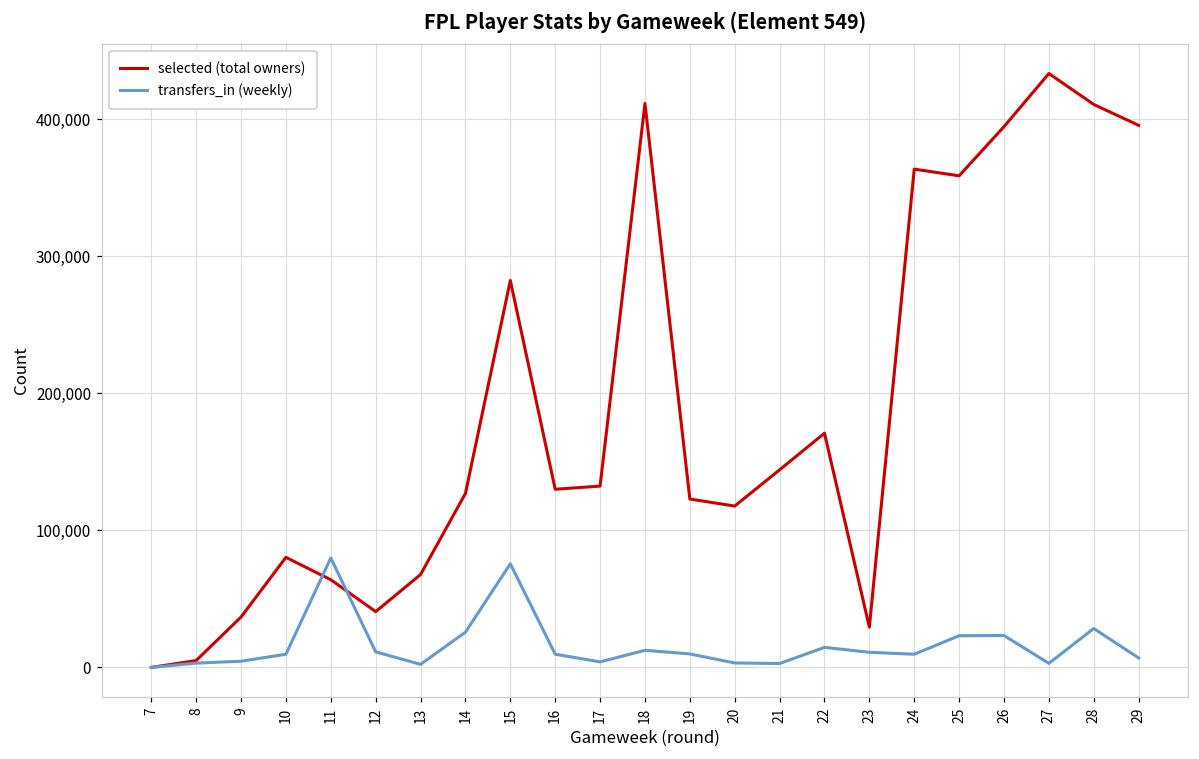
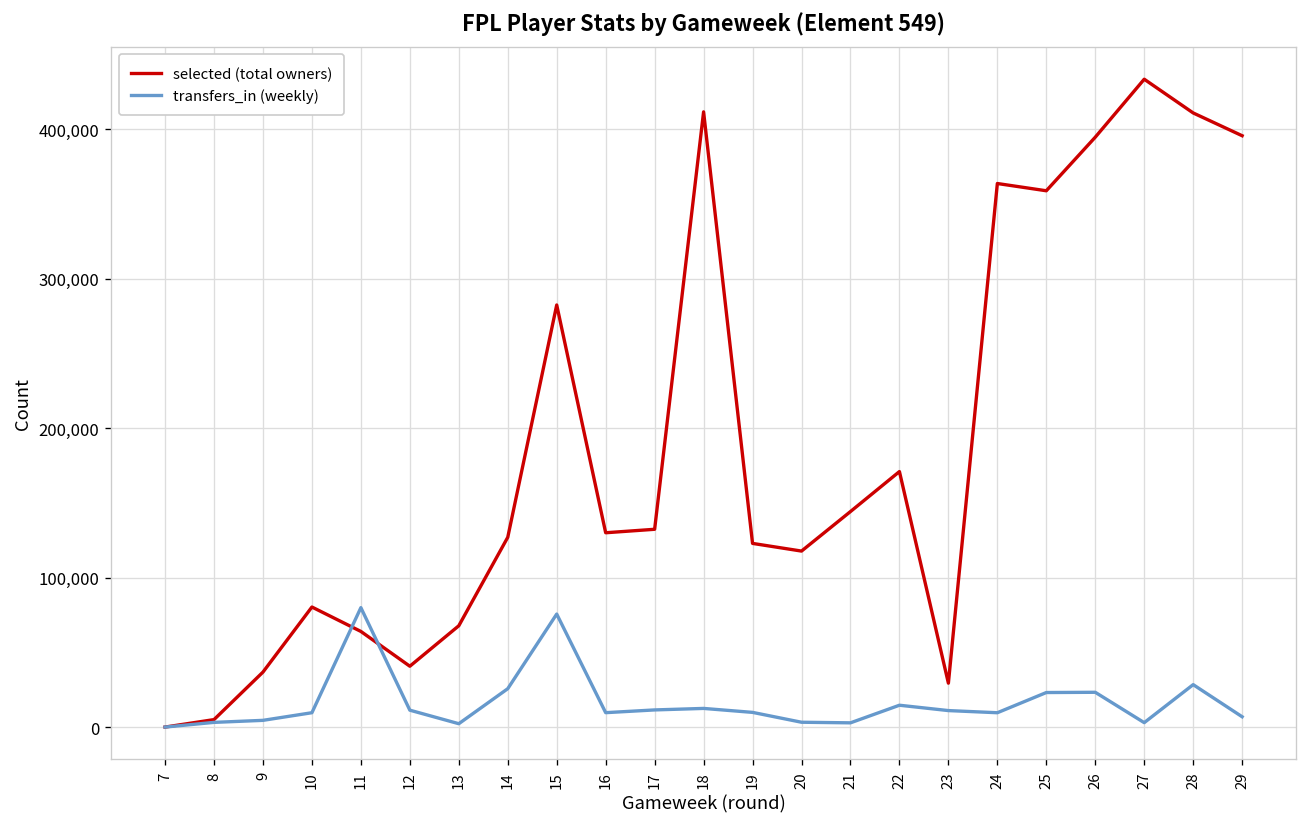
transfers_in (weekly), 17: 4,000 -> 11,000
